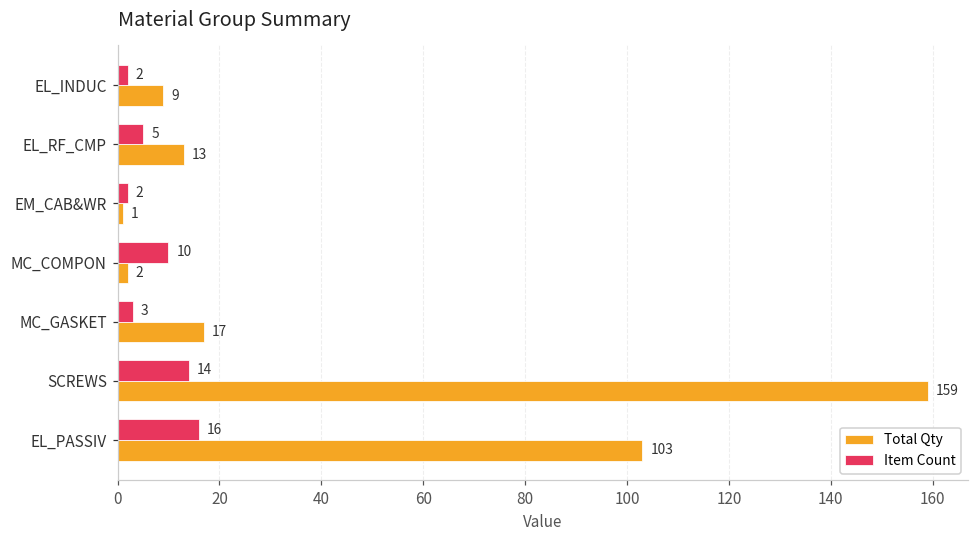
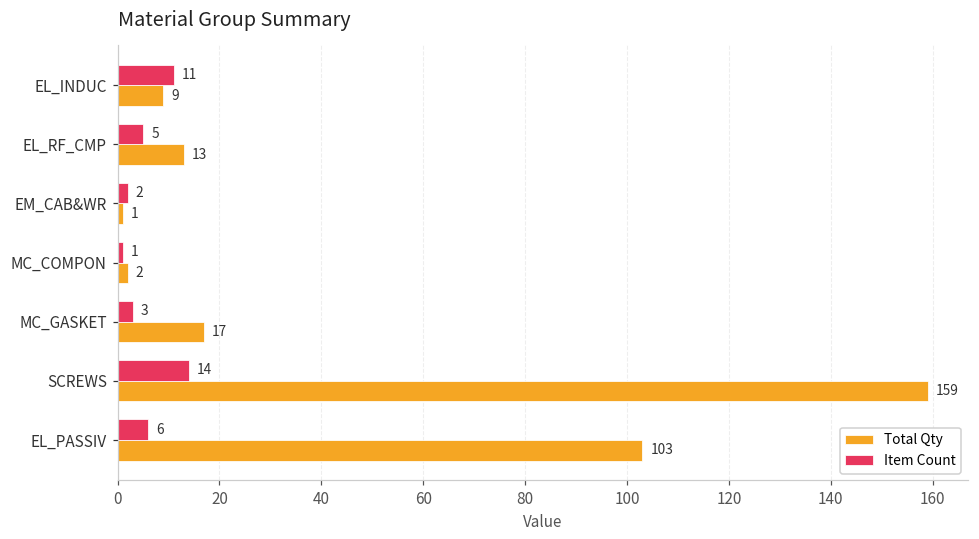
Item Count, EL_INDUC: 2 -> 11
Item Count, MC_COMPON: 10 -> 1
Item Count, EL_PASSIV: 16 -> 6
